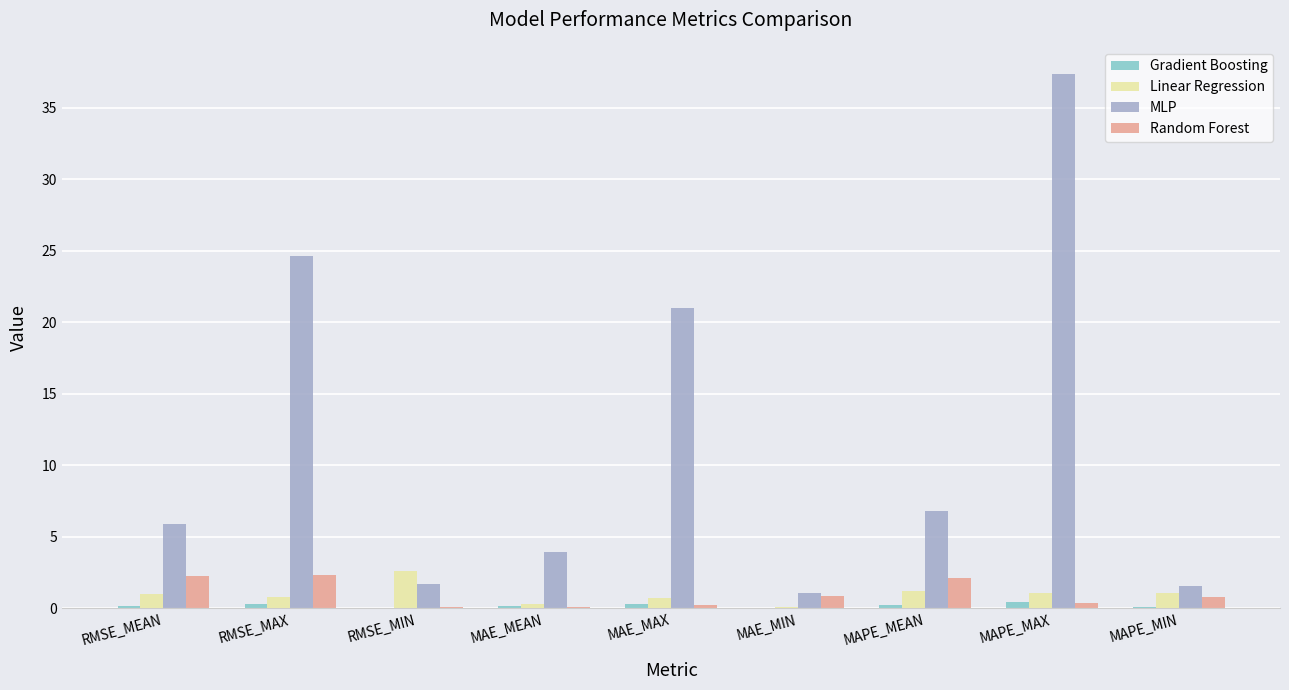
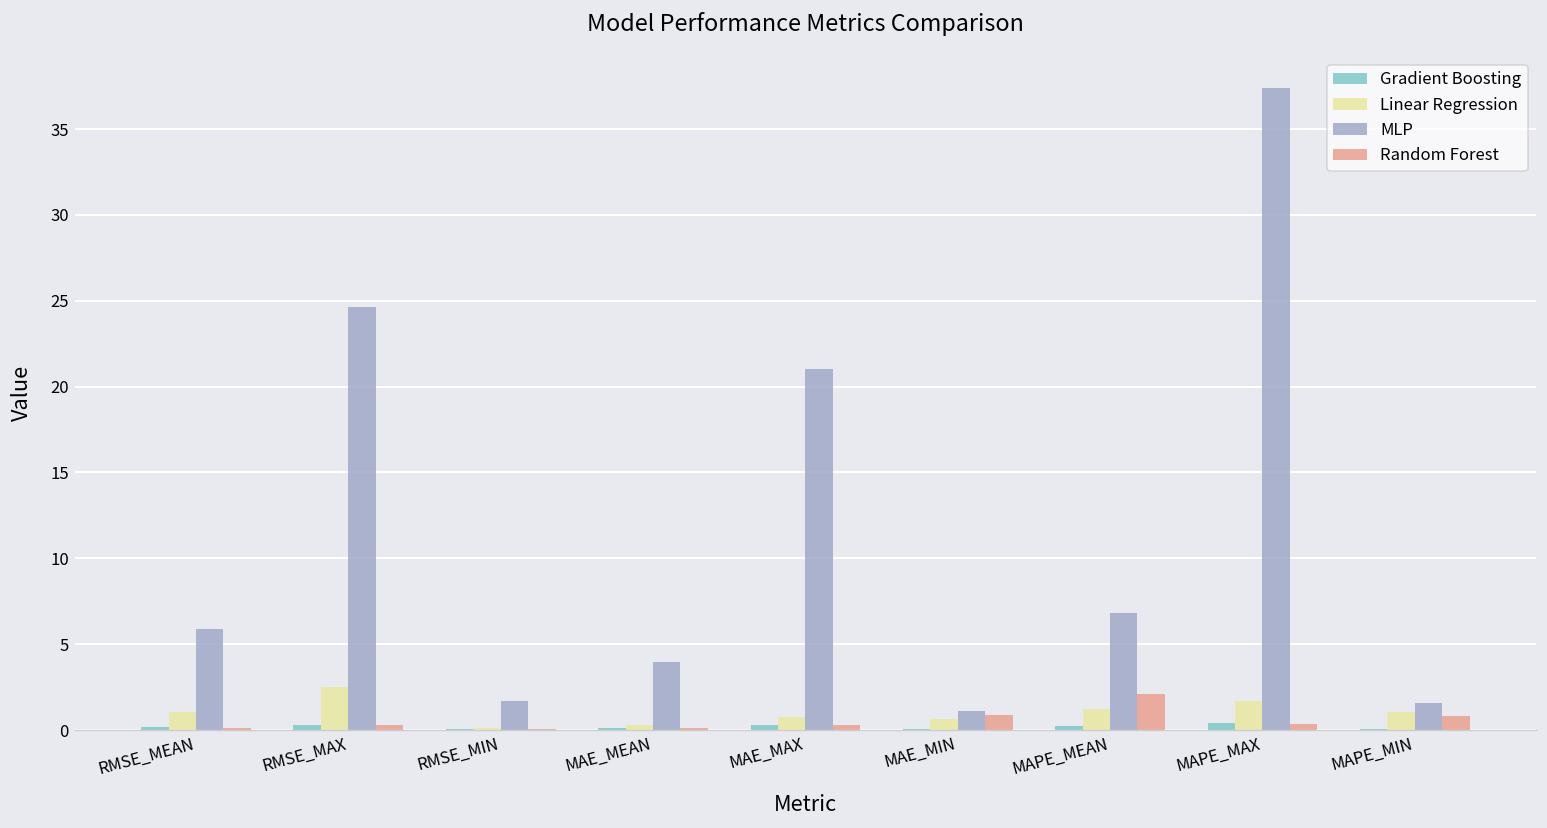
Random Forest, RMSE_MEAN: 2.3 -> 0.1
Linear Regression, RMSE_MAX: 0.8 -> 2.5
Random Forest, RMSE_MAX: 2.3 -> 0.3
Linear Regression, RMSE_MIN: 2.6 -> 0.1
Linear Regression, MAE_MIN: 0.1 -> 0.6
Linear Regression, MAPE_MAX: 1.1 -> 1.7
